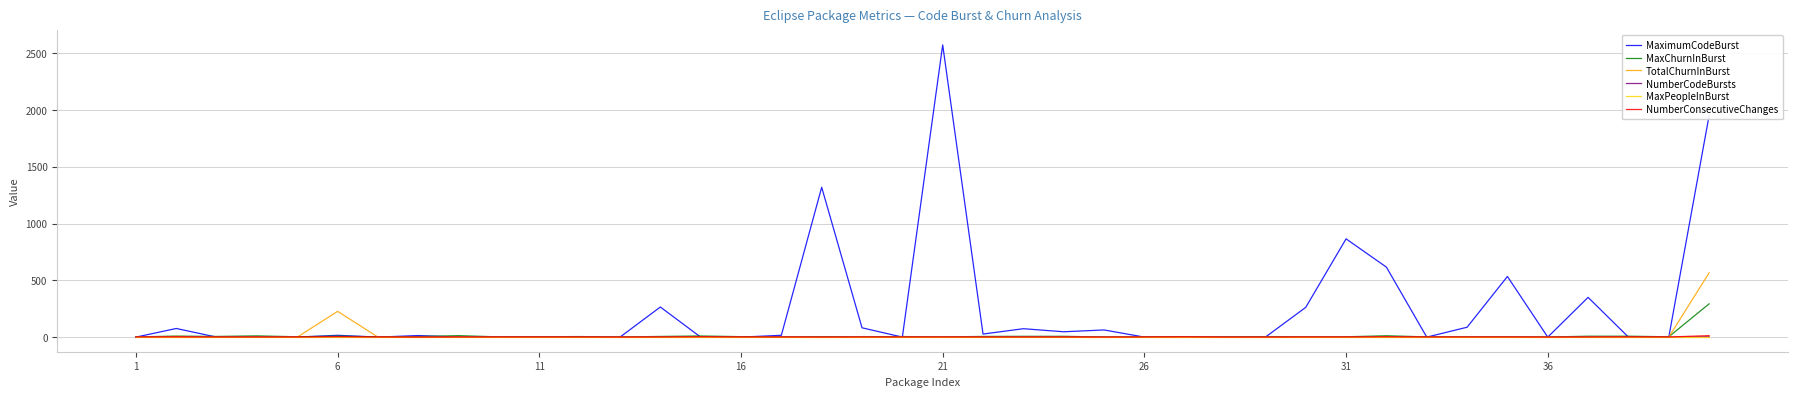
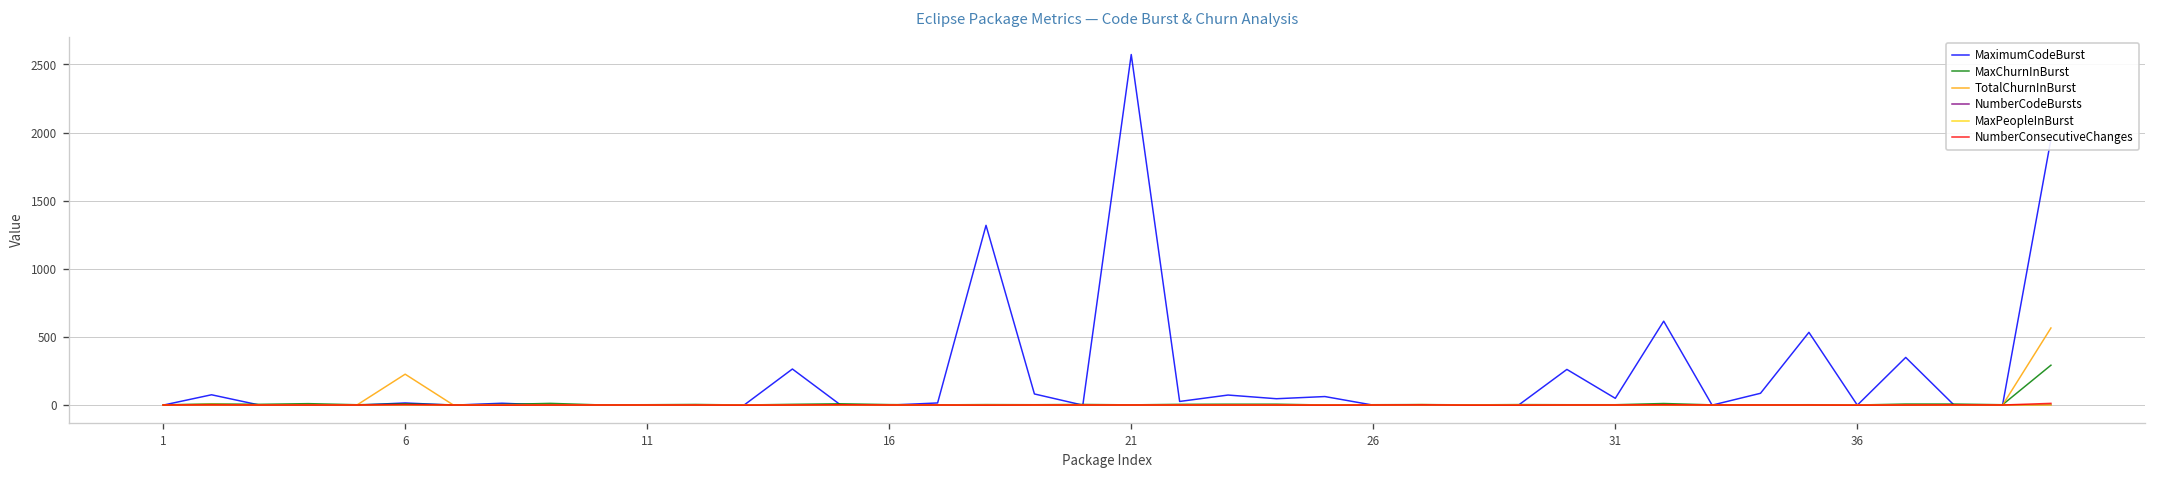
MaximumCodeBurst, 31: 870 -> 50
